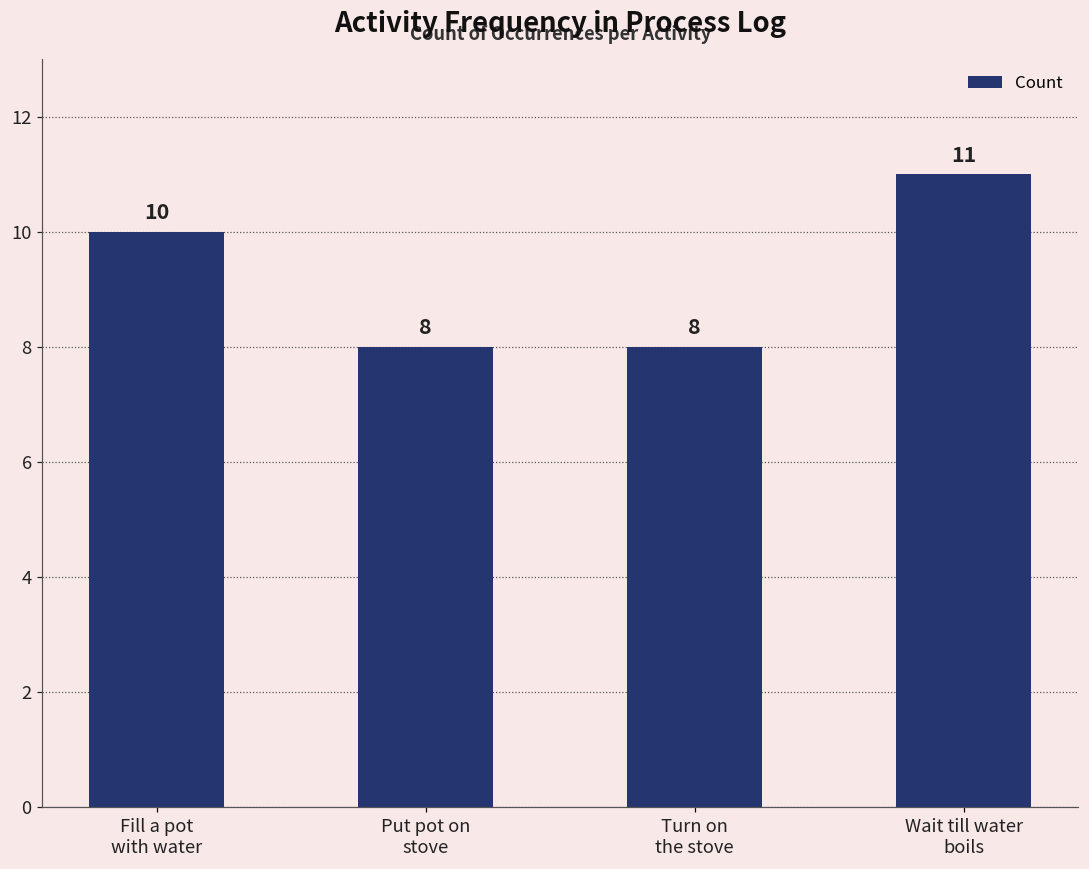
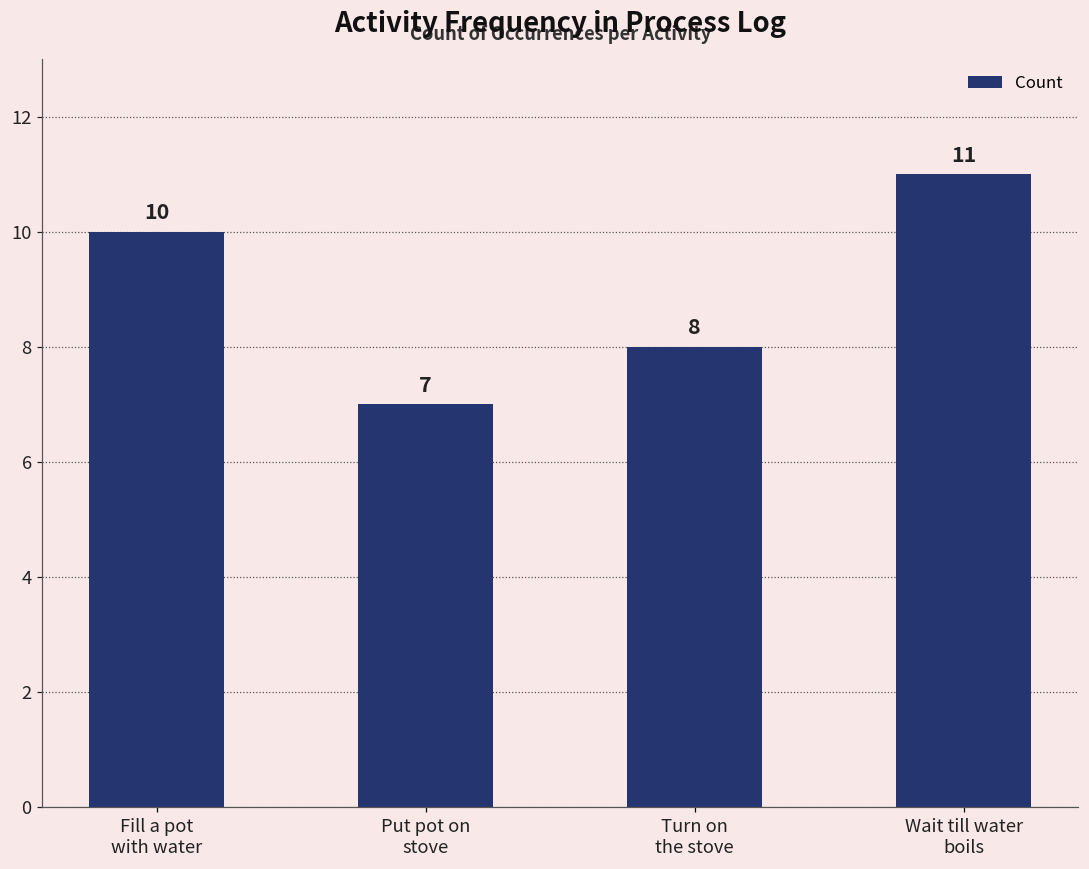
Put pot on stove: 8 -> 7
